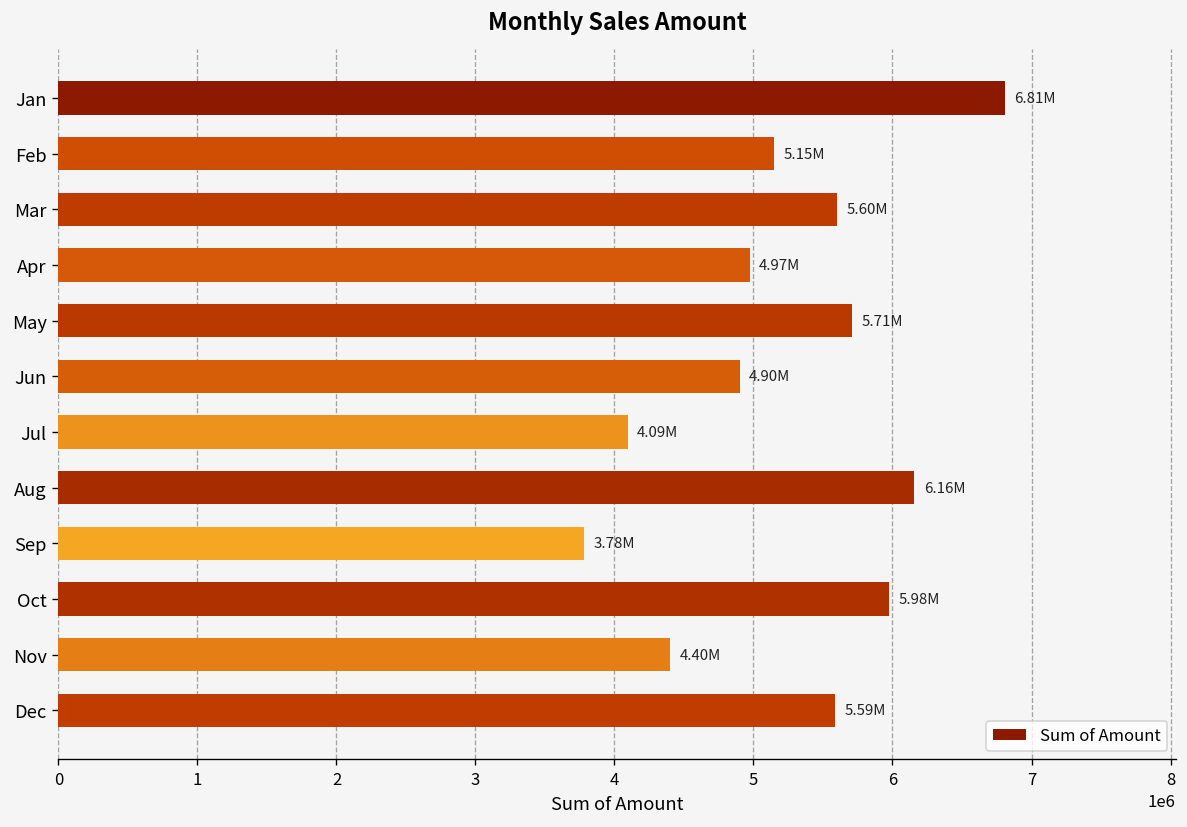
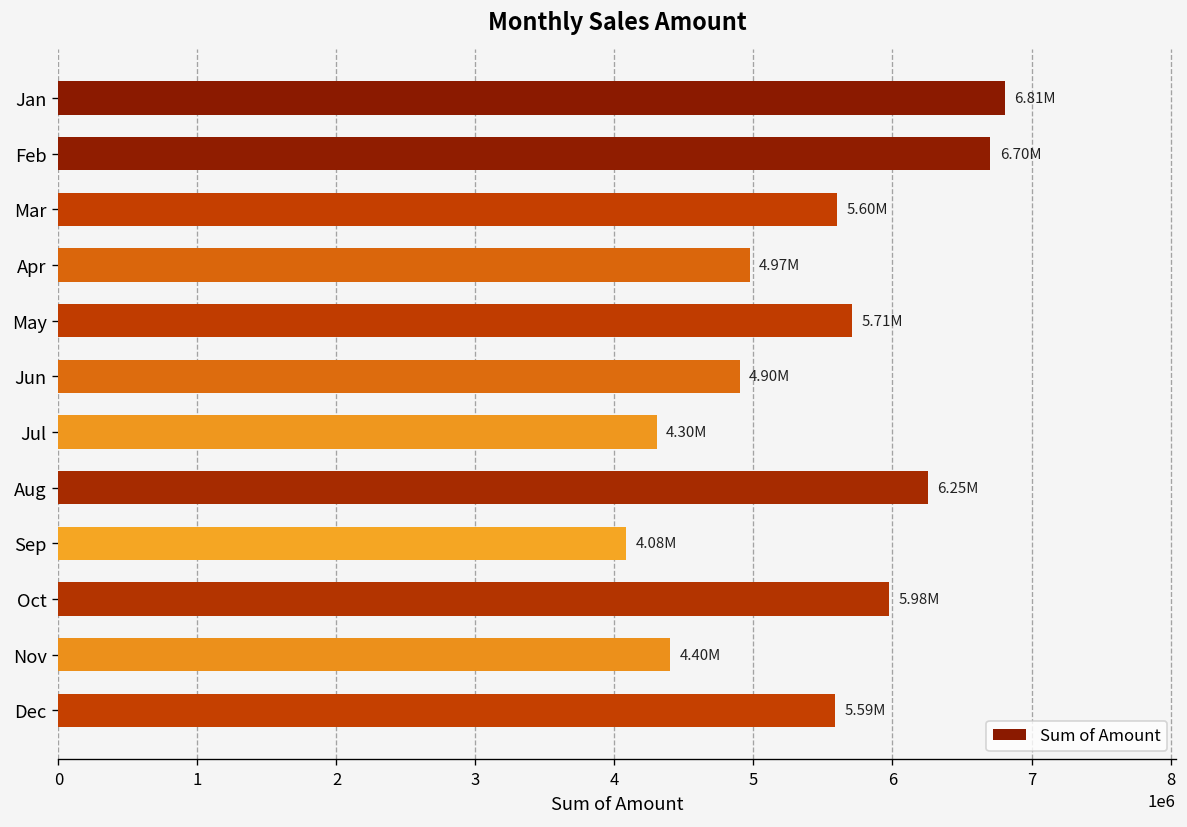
Feb: 5.15M -> 6.70M
Jul: 4.09M -> 4.30M
Aug: 6.16M -> 6.25M
Sep: 3.78M -> 4.08M
